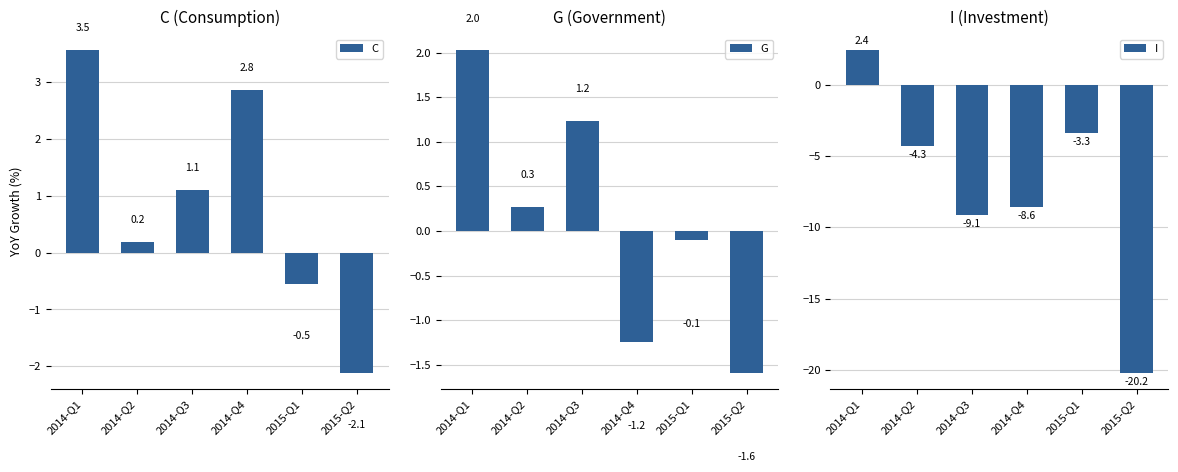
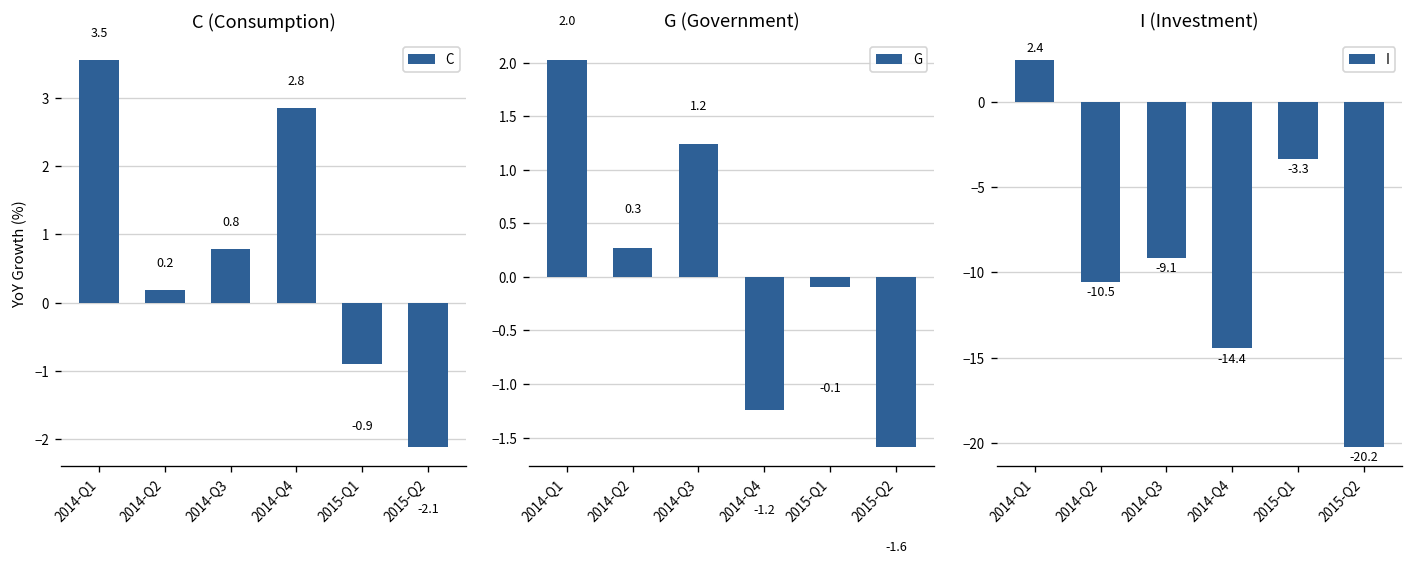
C (Consumption), 2014-Q3: 1.1 -> 0.8
C (Consumption), 2015-Q1: -0.5 -> -0.9
I (Investment), 2014-Q2: -4.3 -> -10.5
I (Investment), 2014-Q4: -8.6 -> -14.4
